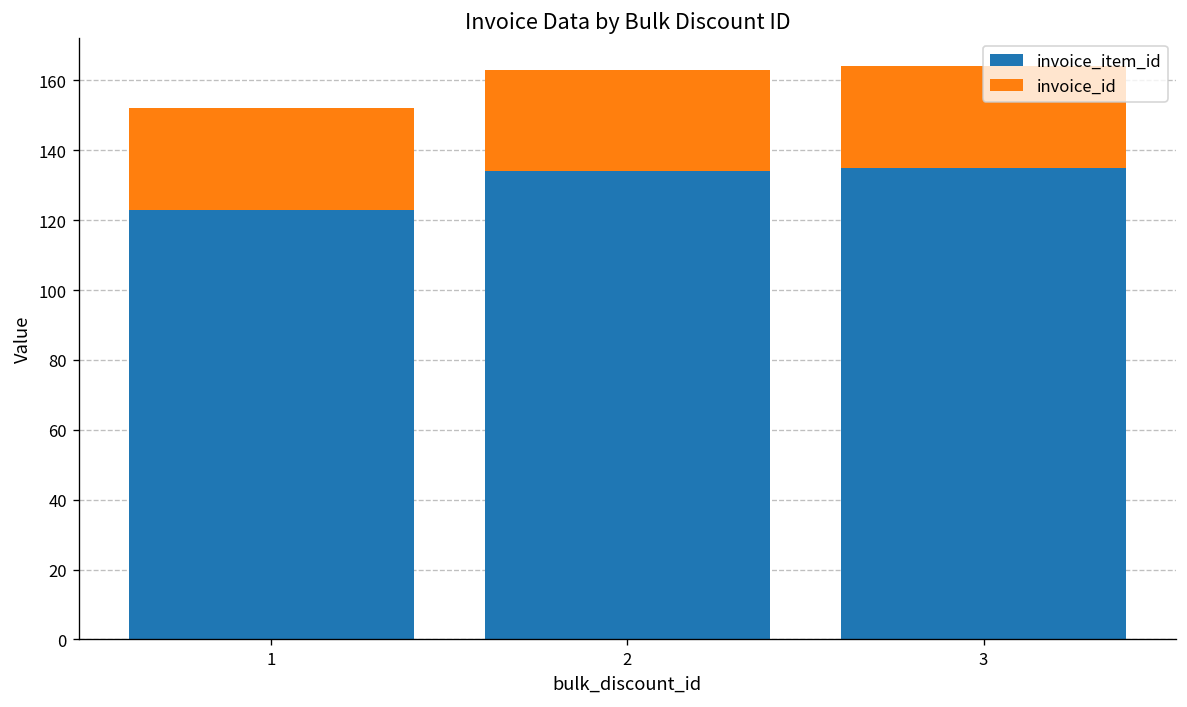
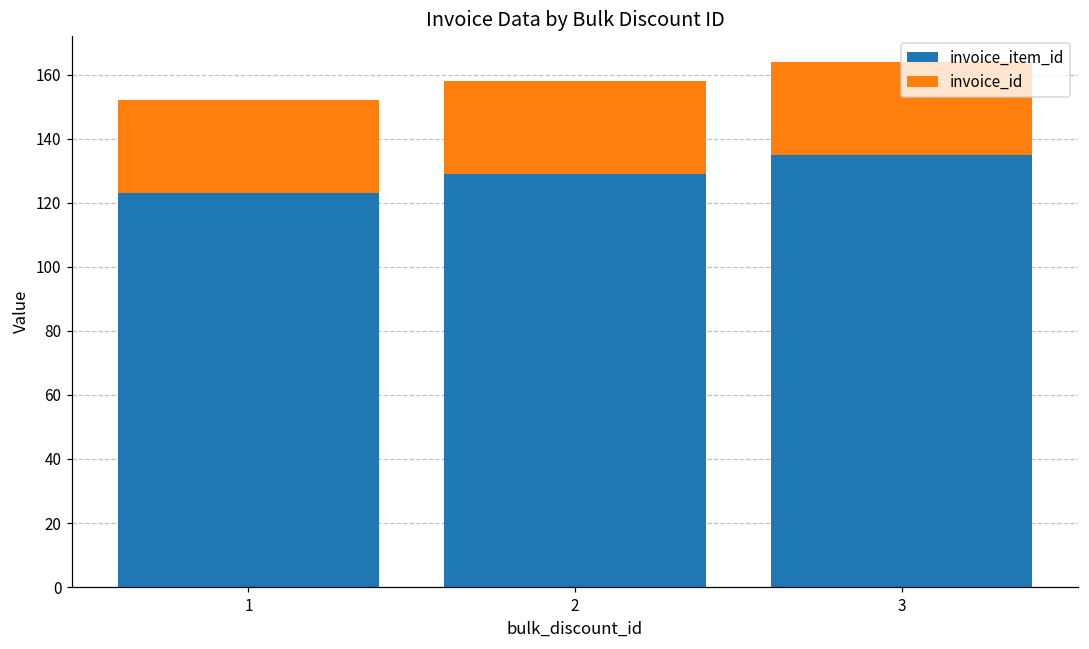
invoice_item_id, 2: 134 -> 129
